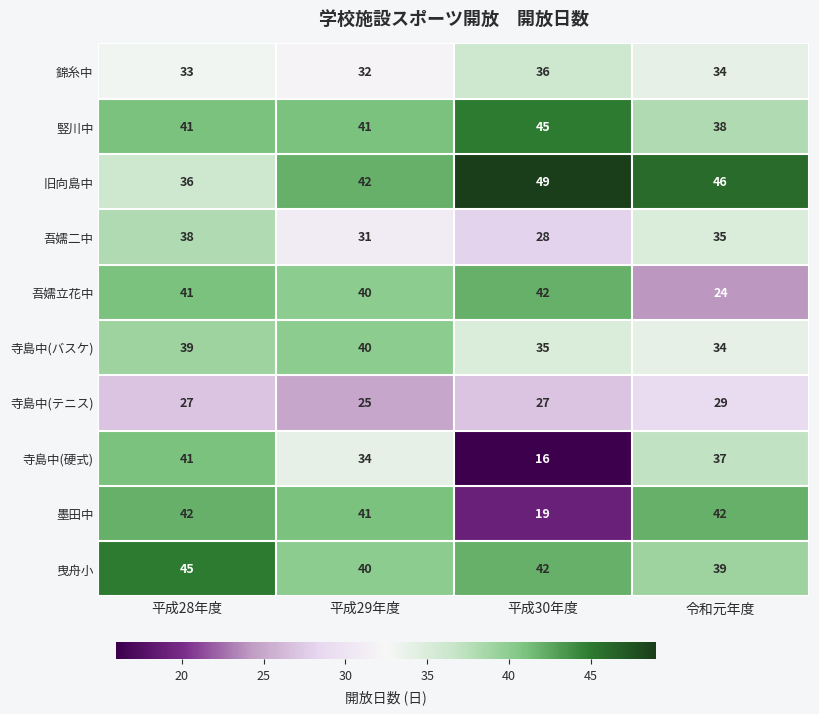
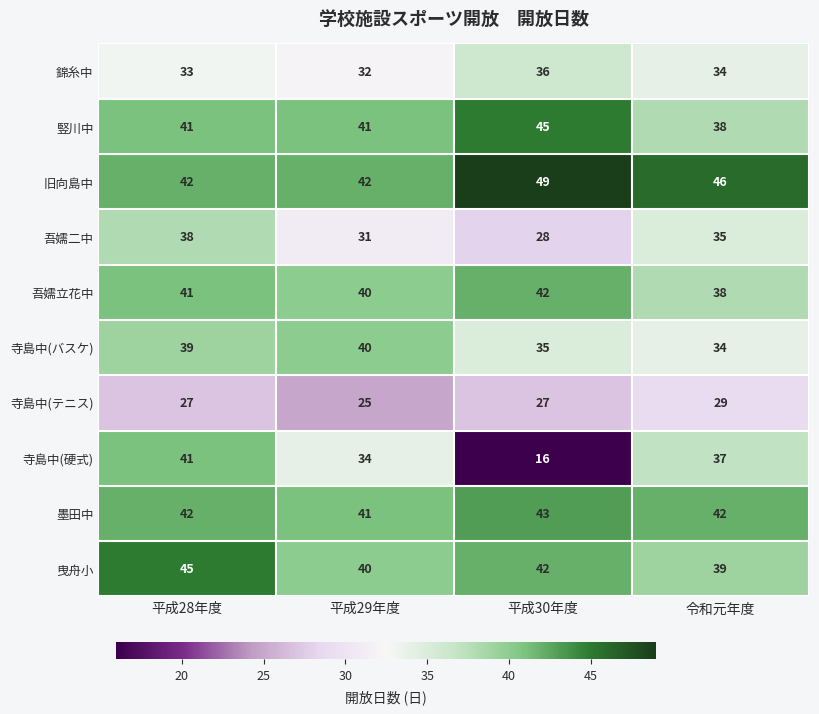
旧向島中, 平成28年度: 36 -> 42
吾嬬立花中, 令和元年度: 24 -> 38
墨田中, 平成30年度: 19 -> 43
